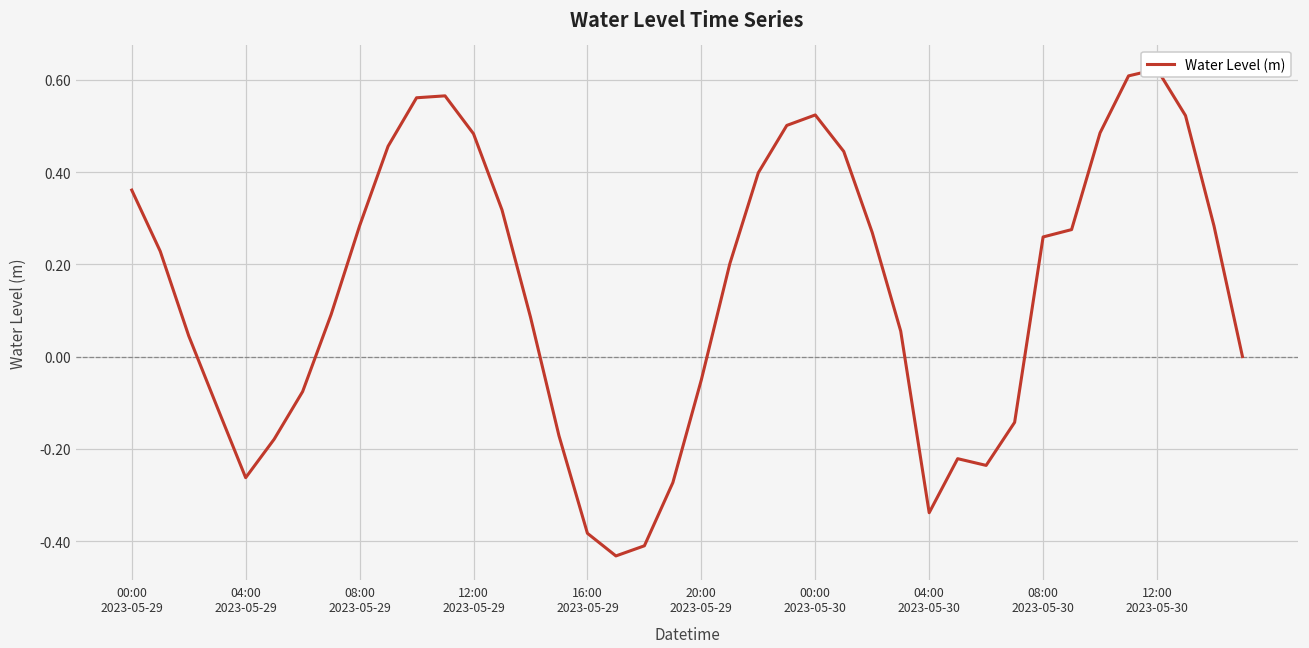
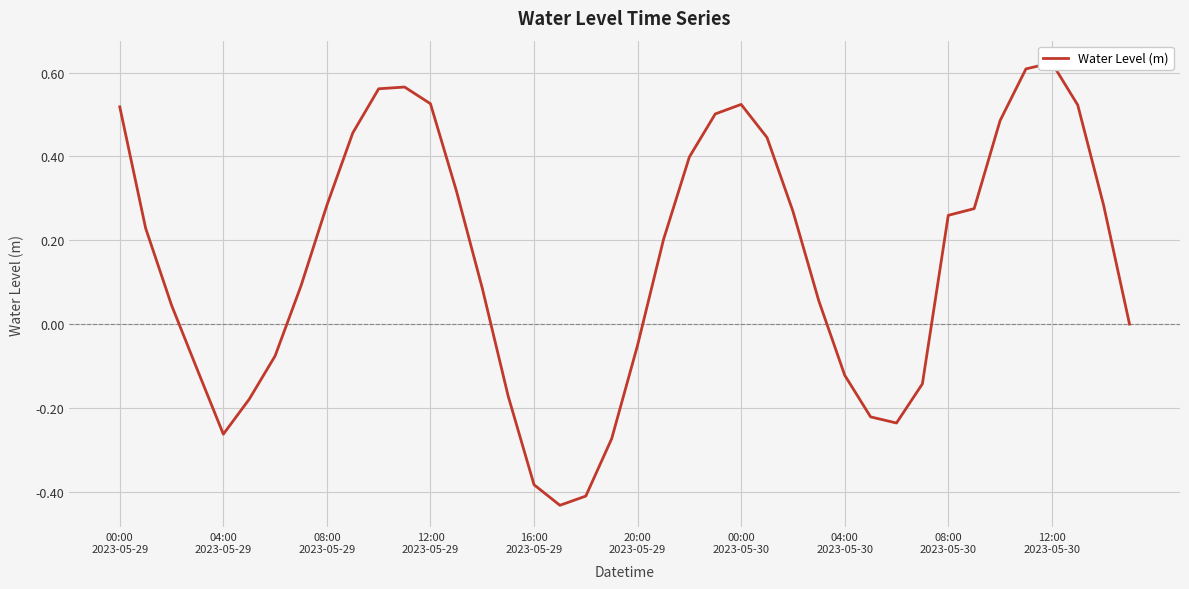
00:00 2023-05-29: 0.36 -> 0.52
12:00 2023-05-29: 0.48 -> 0.53
04:00 2023-05-30: -0.34 -> -0.12
